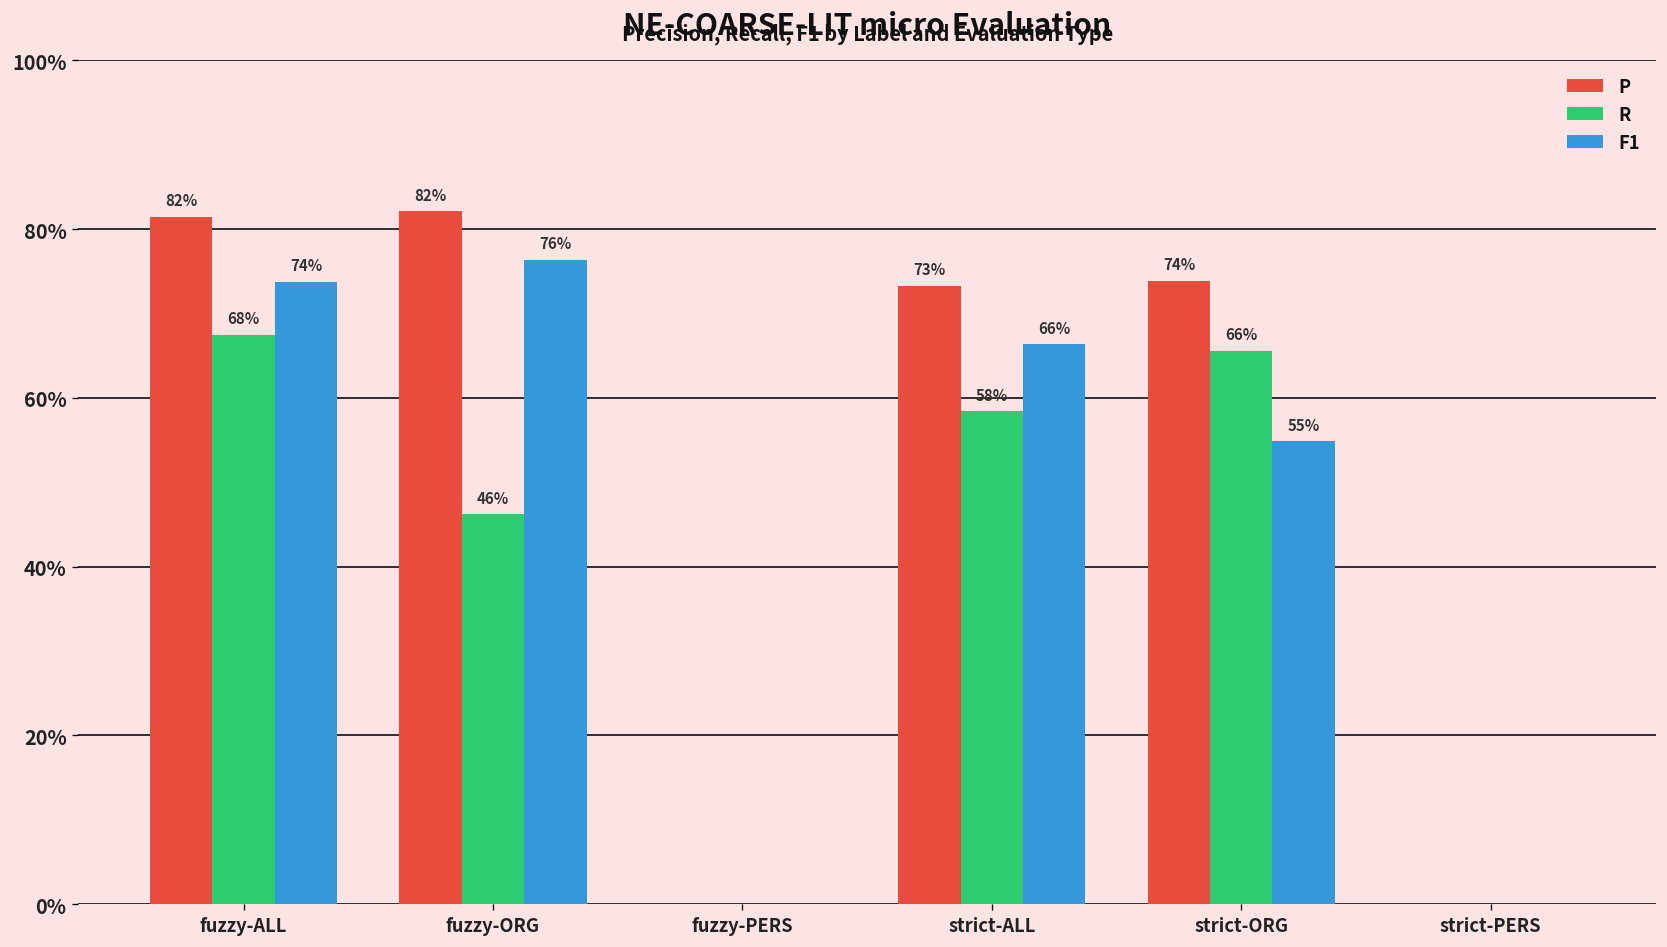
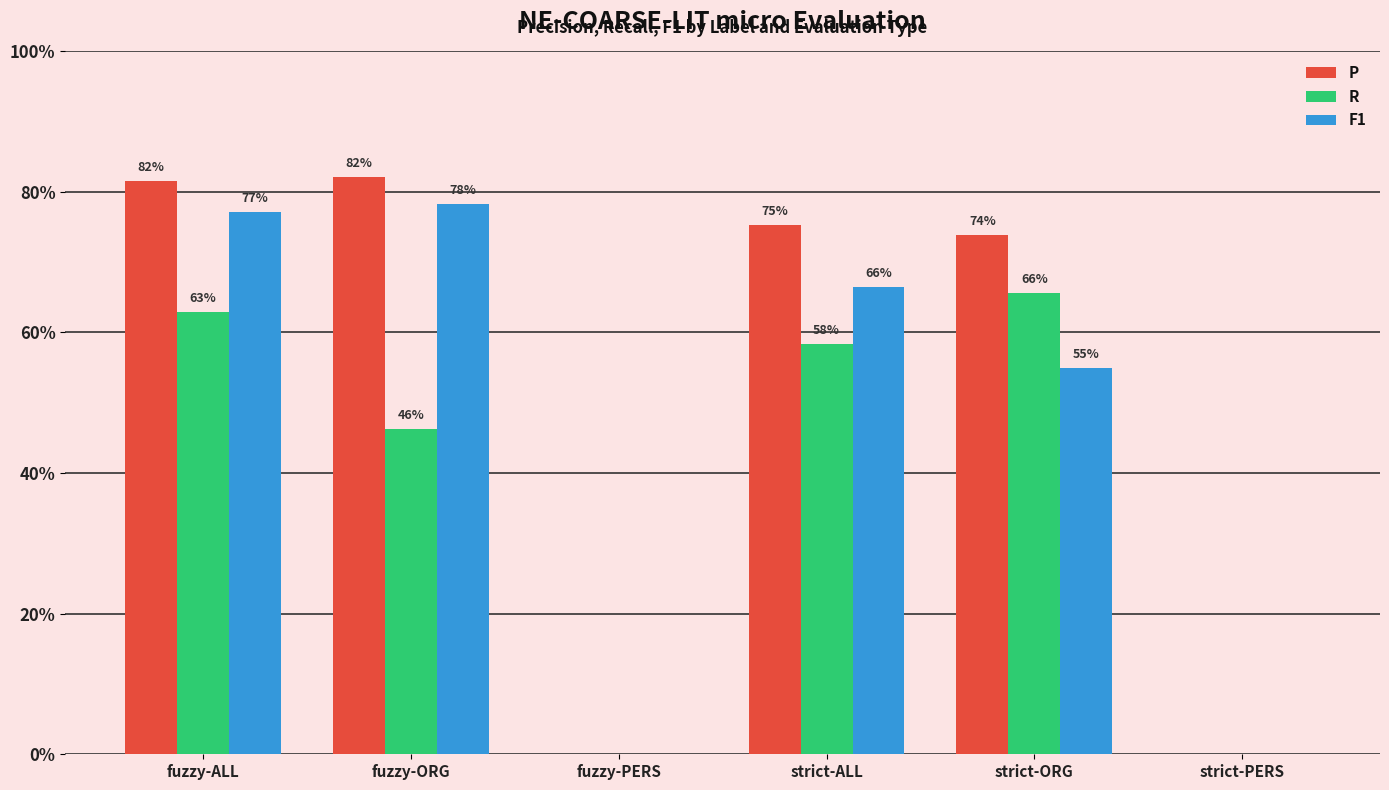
R, fuzzy-ALL: 68% -> 63%
F1, fuzzy-ALL: 74% -> 77%
F1, fuzzy-ORG: 76% -> 78%
P, strict-ALL: 73% -> 75%
